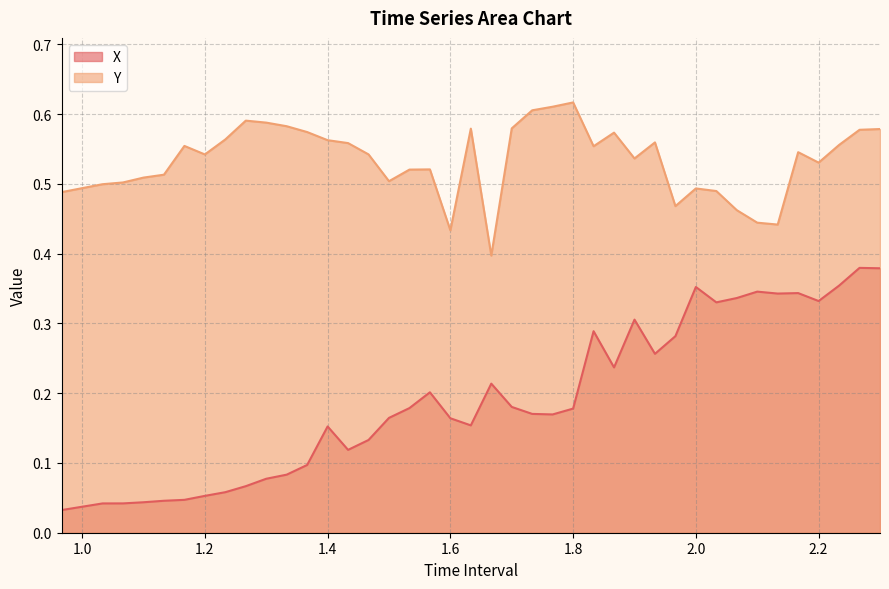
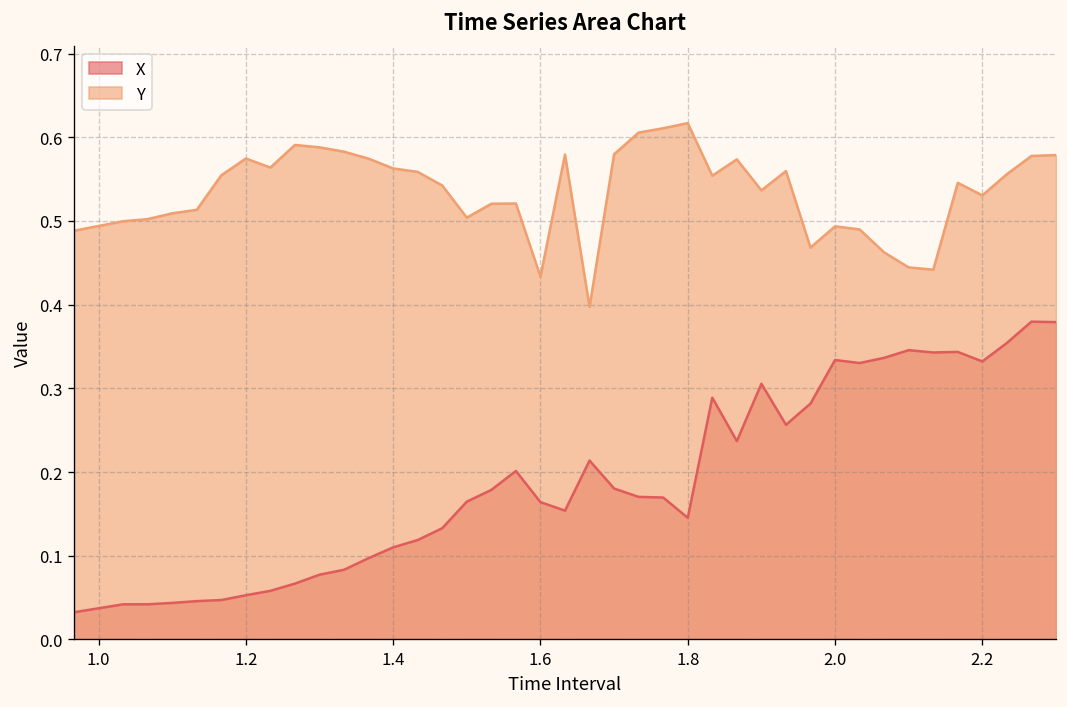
Y, 1.2: 0.54 -> 0.57
X, 1.4: 0.15 -> 0.11
X, 1.8: 0.18 -> 0.15
X, 2.0: 0.35 -> 0.33
